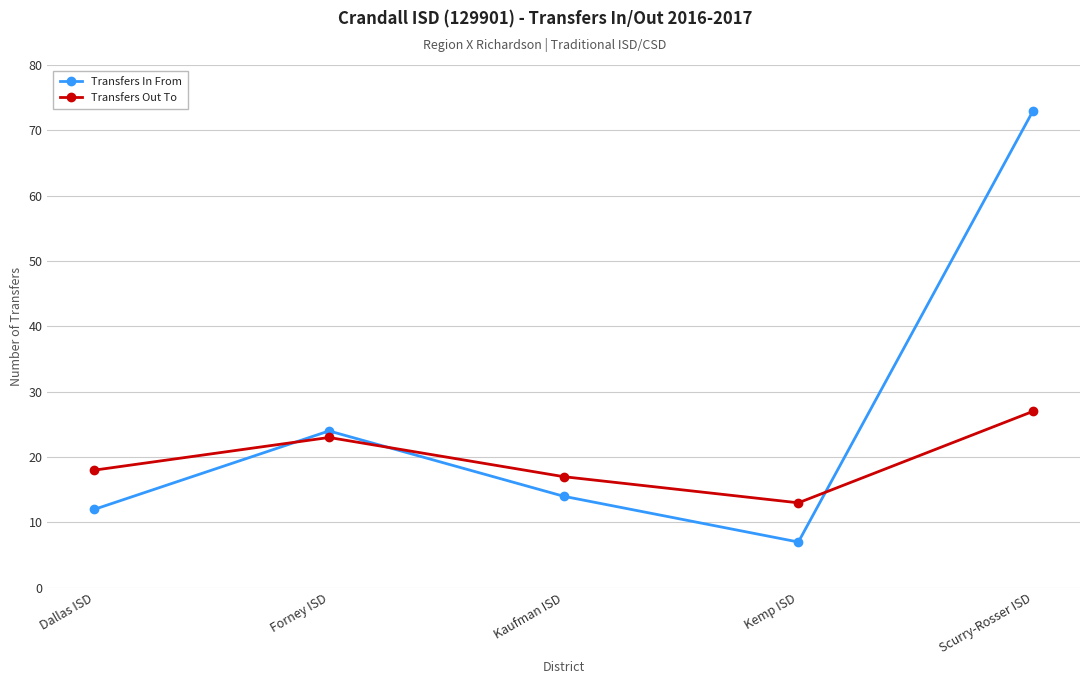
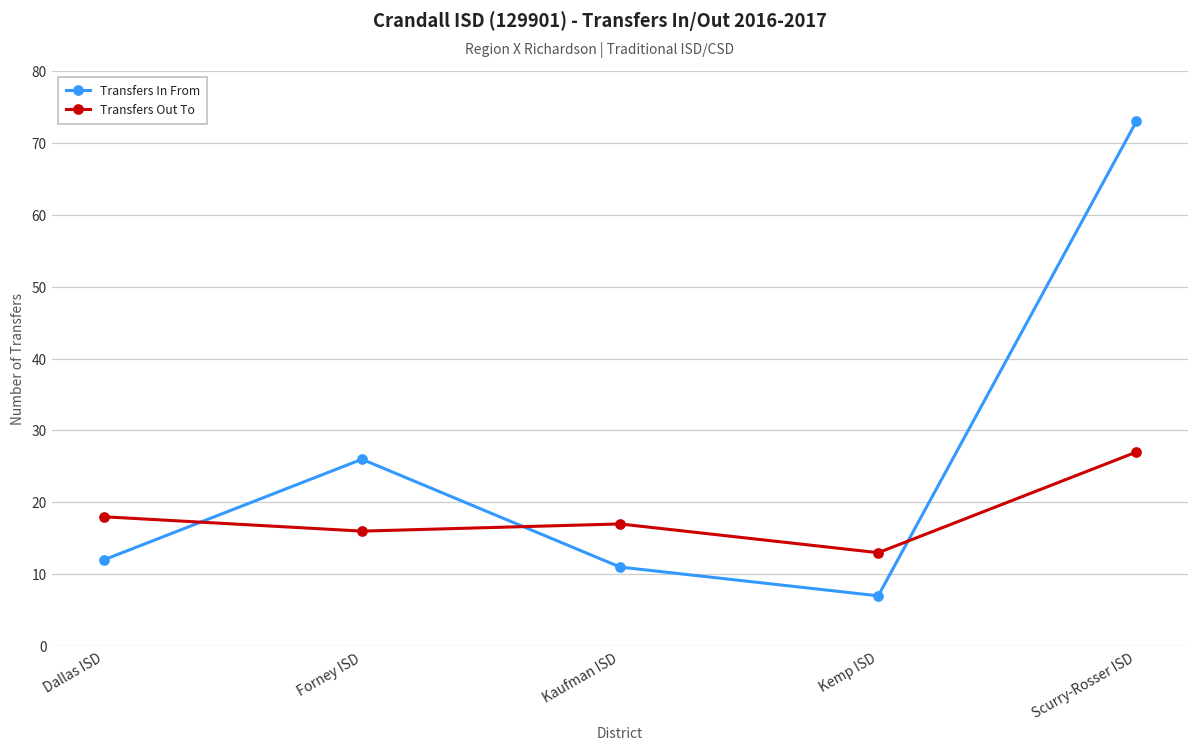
Transfers In From, Forney ISD: 24 -> 26
Transfers Out To, Forney ISD: 23 -> 16
Transfers In From, Kaufman ISD: 14 -> 11
